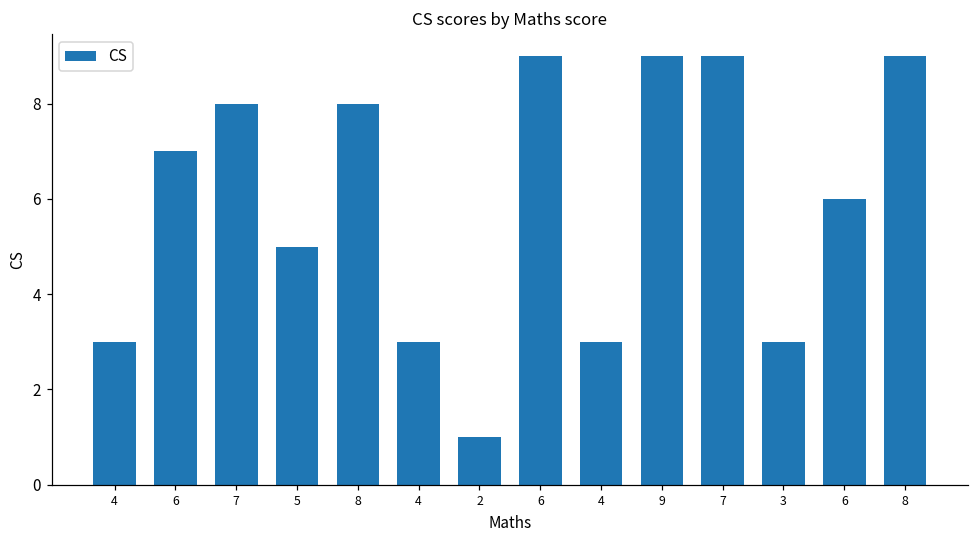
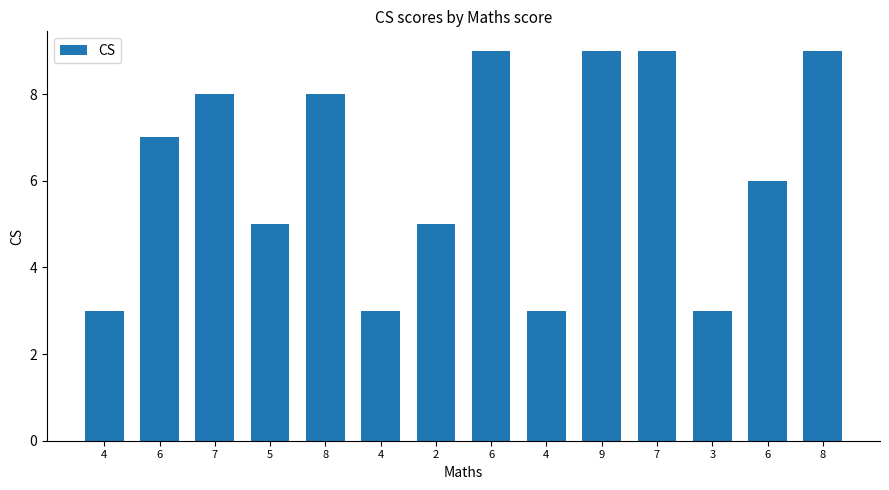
2: 1 -> 5
